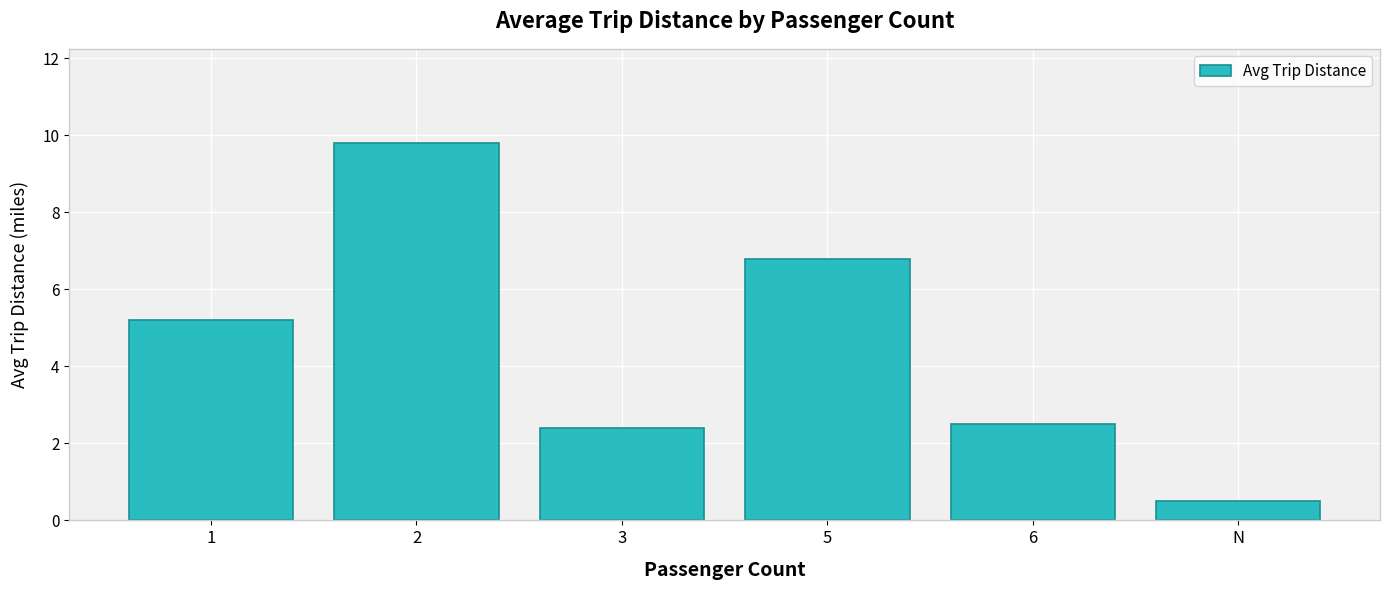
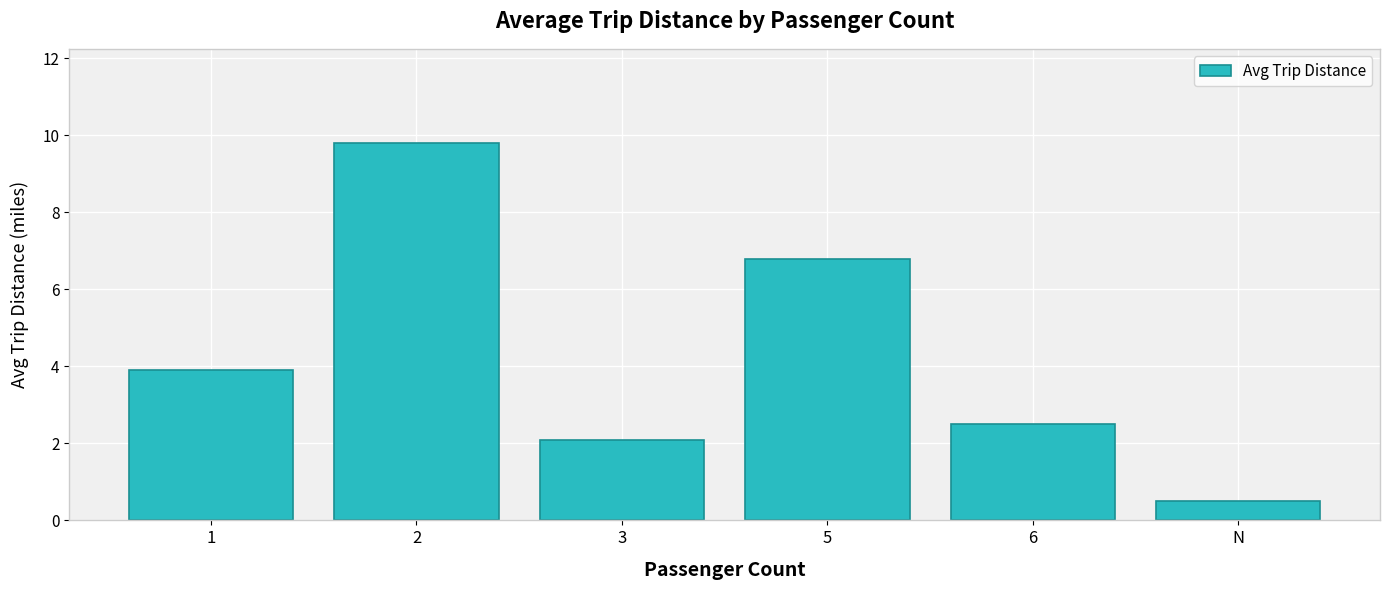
1: 5.2 -> 3.9
3: 2.4 -> 2.1
